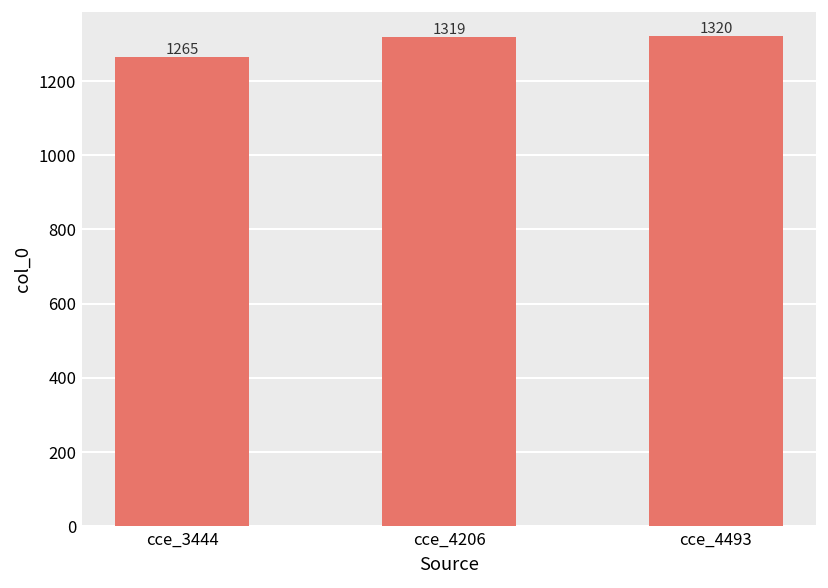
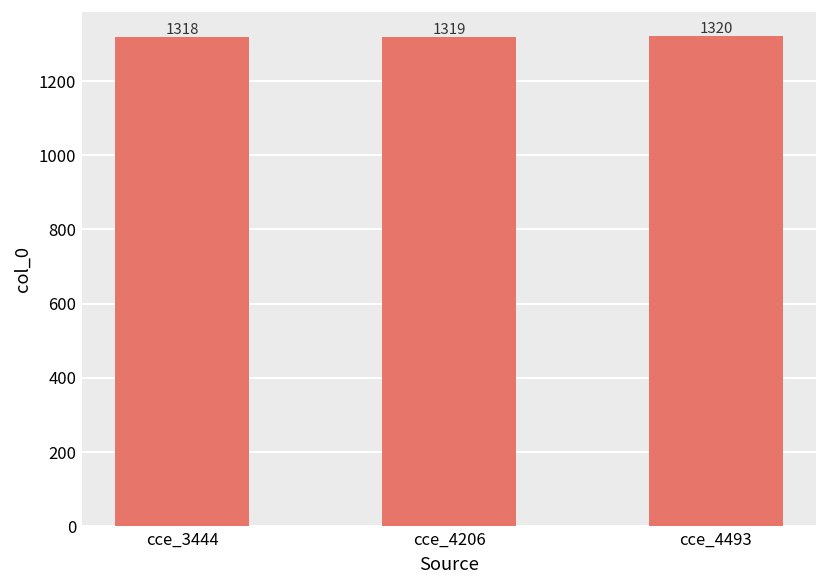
cce_3444: 1265 -> 1318
